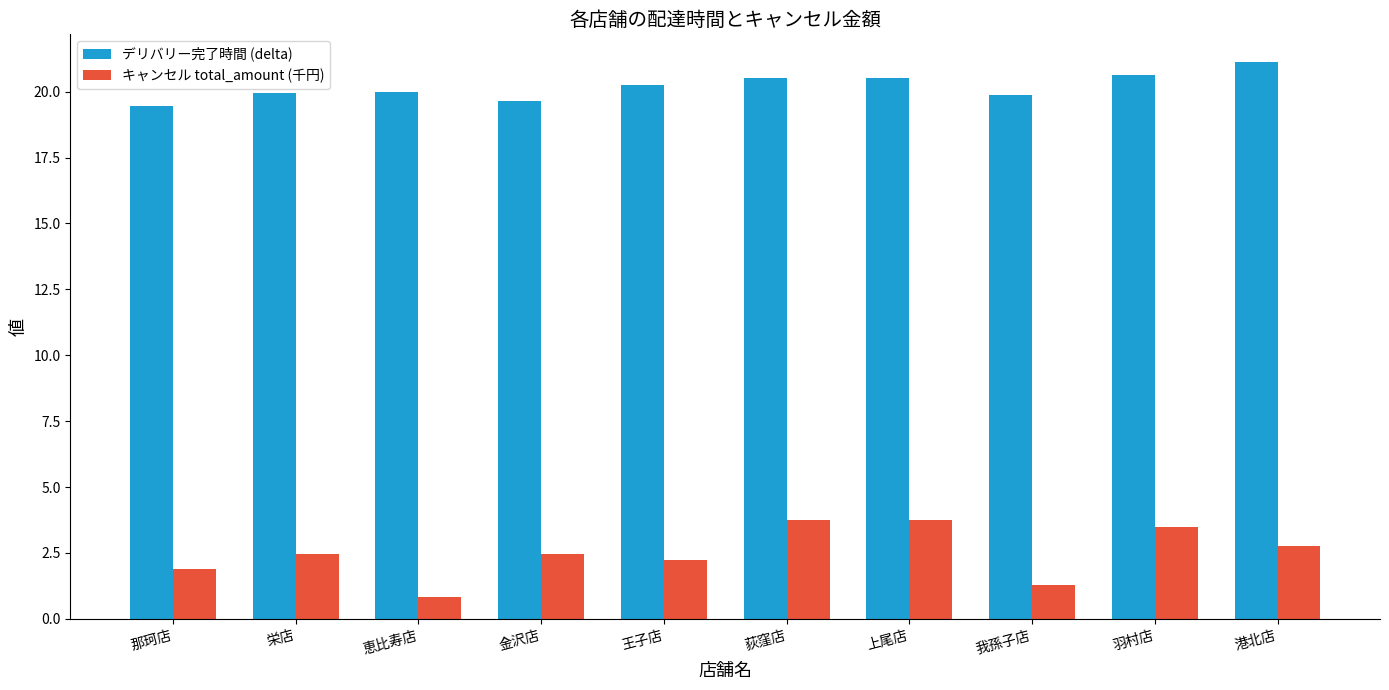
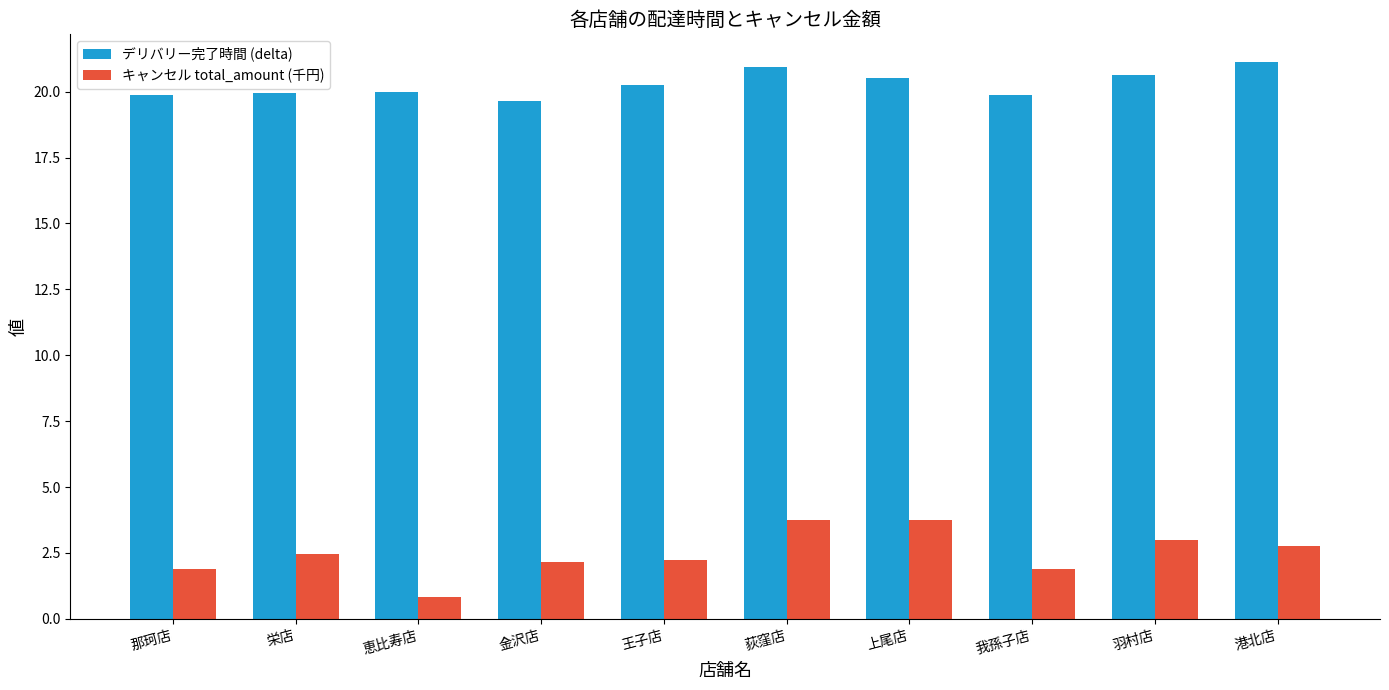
デリバリー完了時間 (delta), 那珂店: 19.5 -> 19.9
キャンセル total_amount (千円), 金沢店: 2.5 -> 2.1
デリバリー完了時間 (delta), 荻窪店: 20.5 -> 20.9
キャンセル total_amount (千円), 我孫子店: 1.3 -> 1.9
キャンセル total_amount (千円), 羽村店: 3.5 -> 3.0
